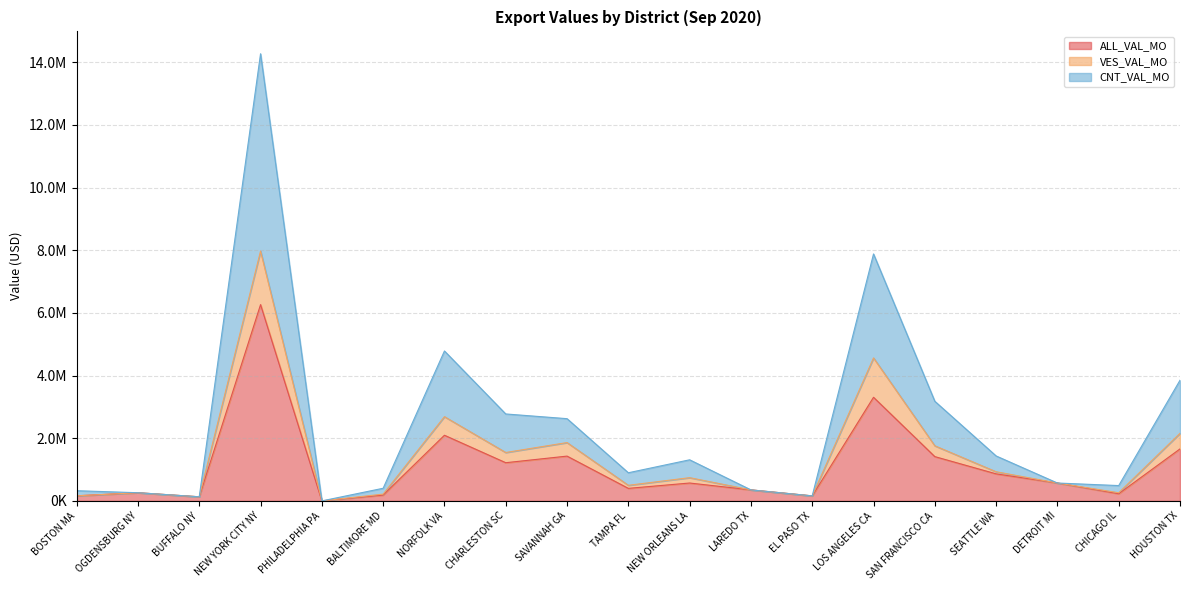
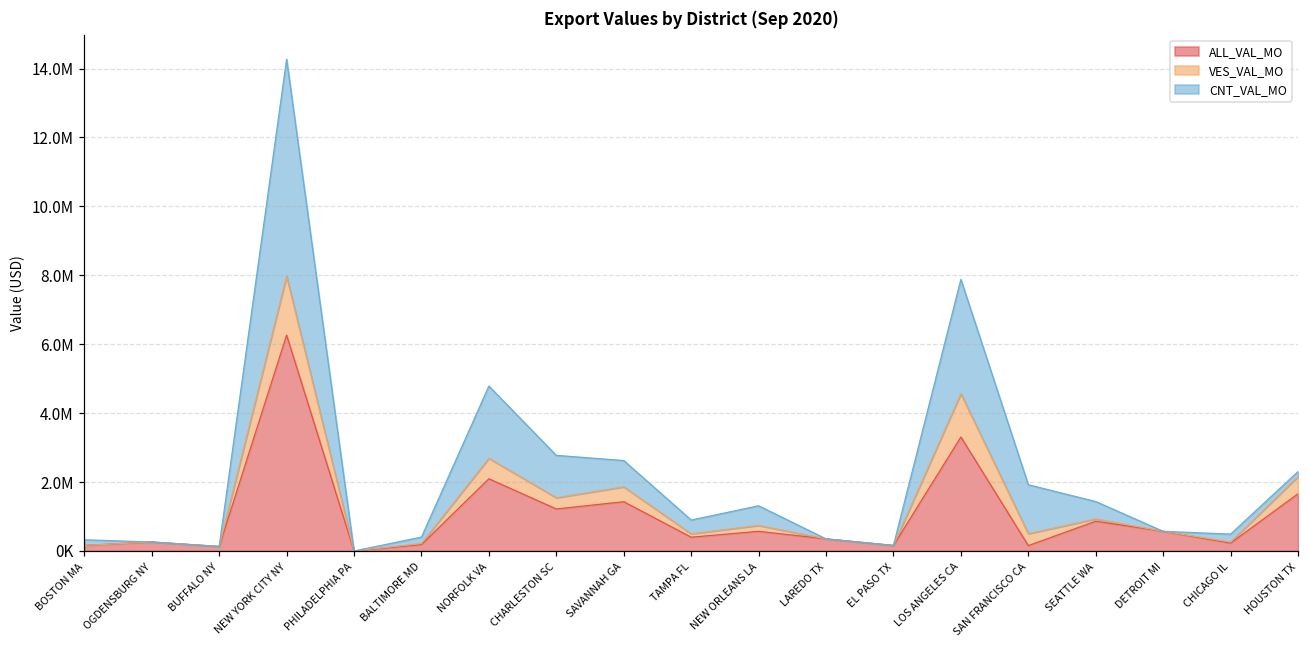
ALL_VAL_MO, SAN FRANCISCO CA: 1400000 -> 200000
CNT_VAL_MO, HOUSTON TX: 1700000 -> 100000
